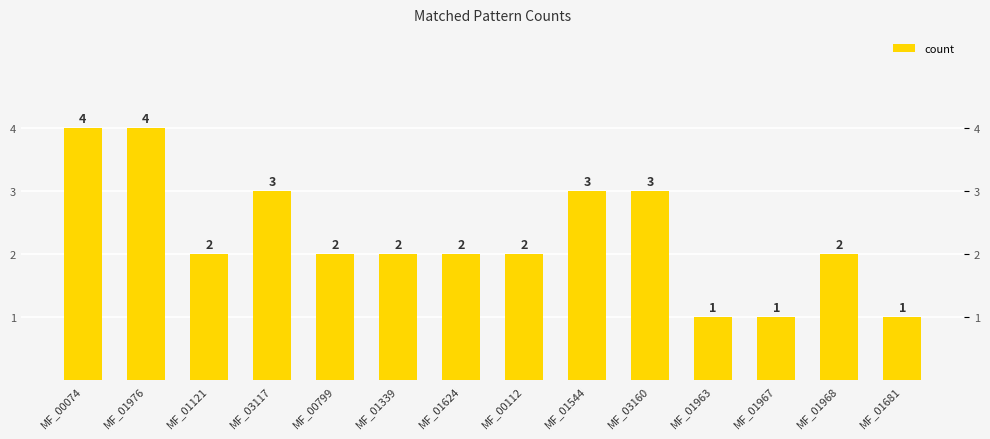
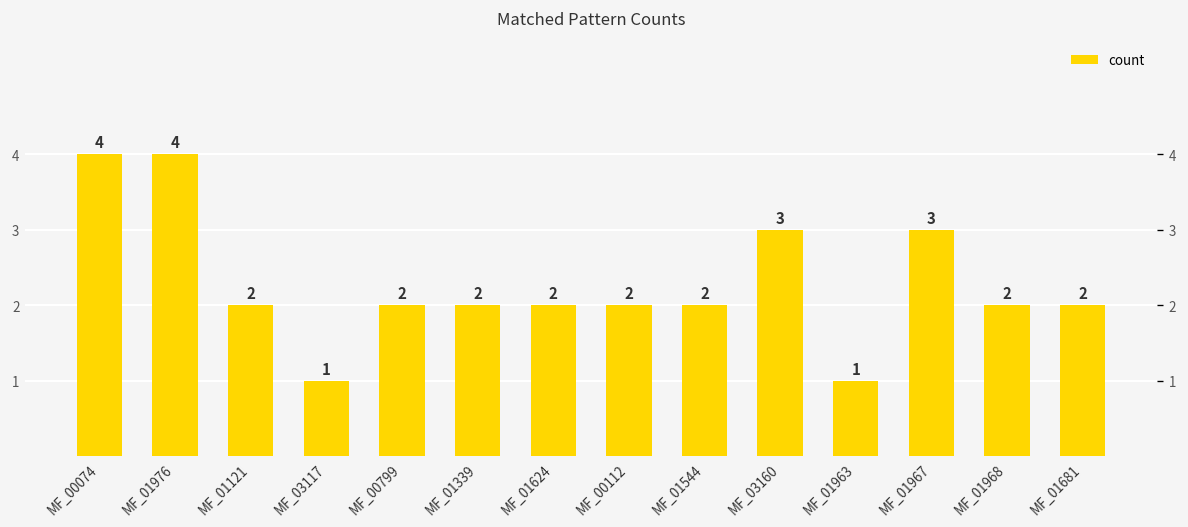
MF_03117: 3 -> 1
MF_01544: 3 -> 2
MF_01967: 1 -> 3
MF_01681: 1 -> 2
